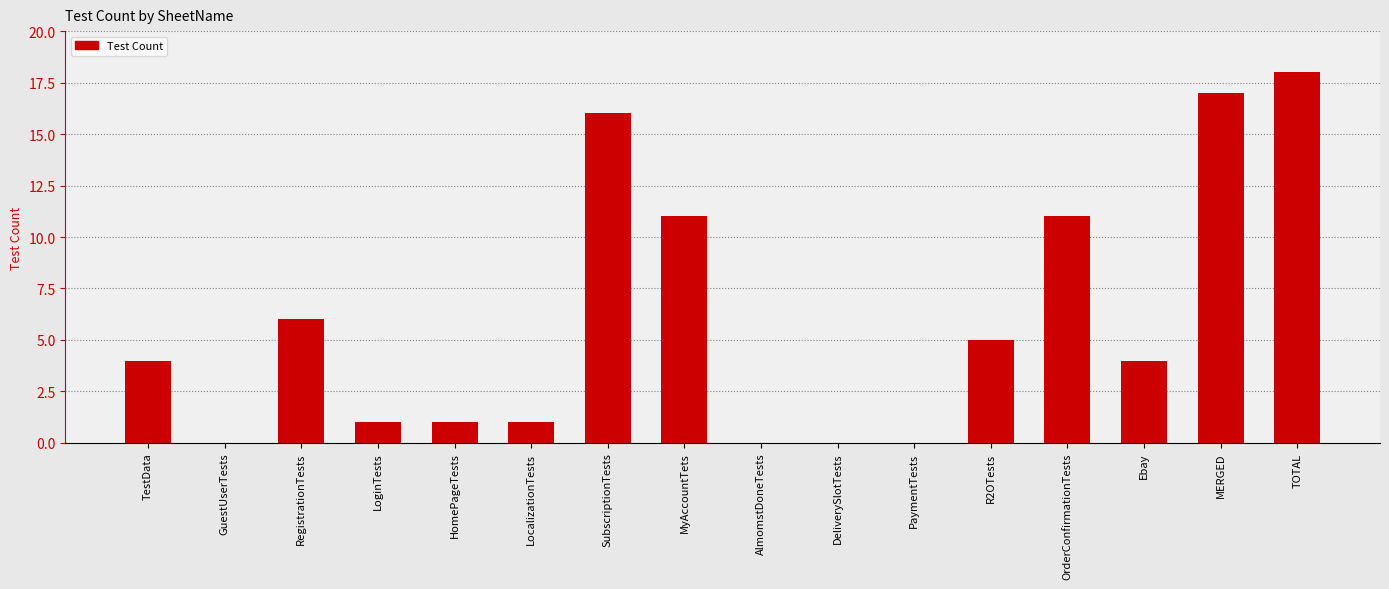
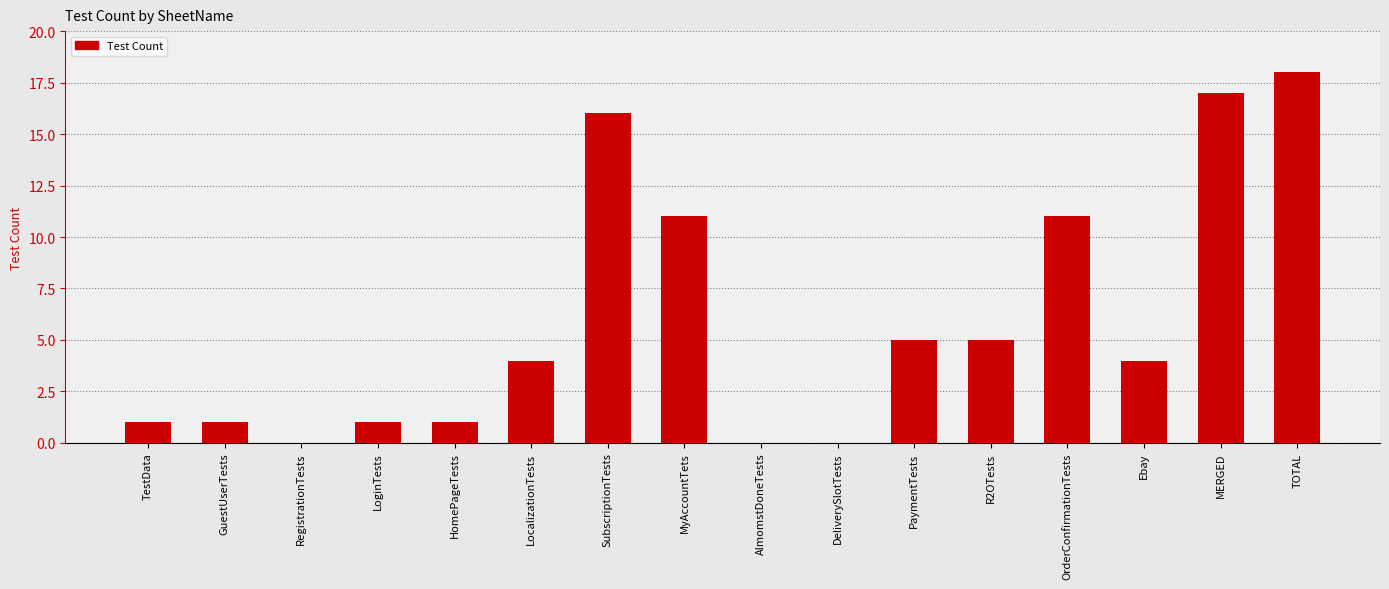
TestData: 4 -> 1
GuestUserTests: 0 -> 1
RegistrationTests: 6 -> 0
LocalizationTests: 1 -> 4
PaymentTests: 0 -> 5
